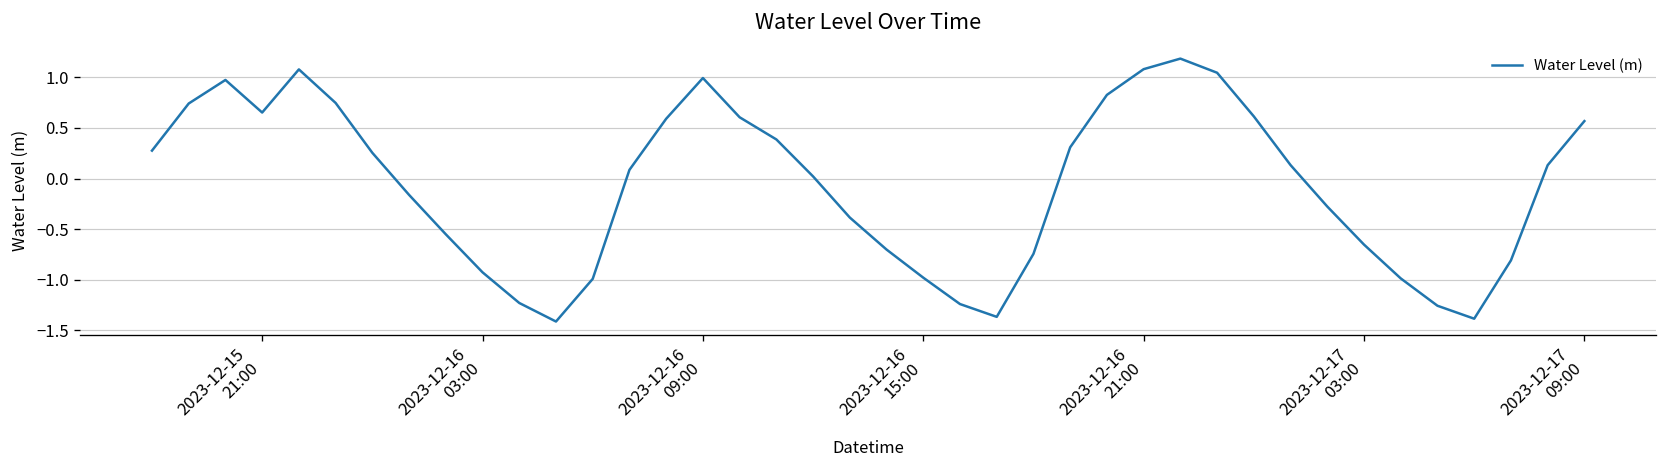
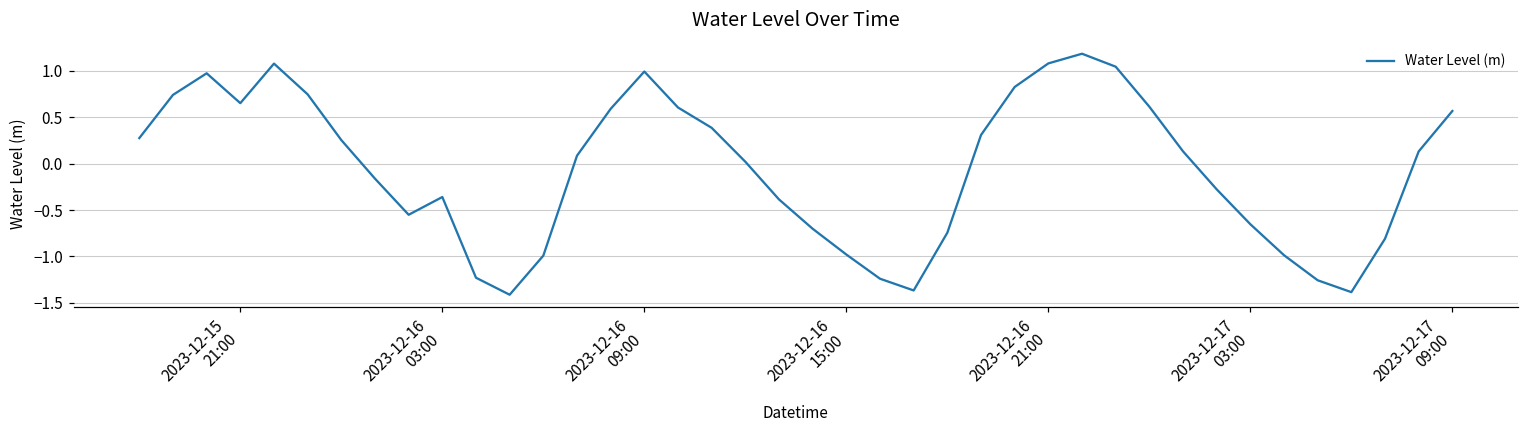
2023-12-16 03:00: -0.9 -> -0.4
